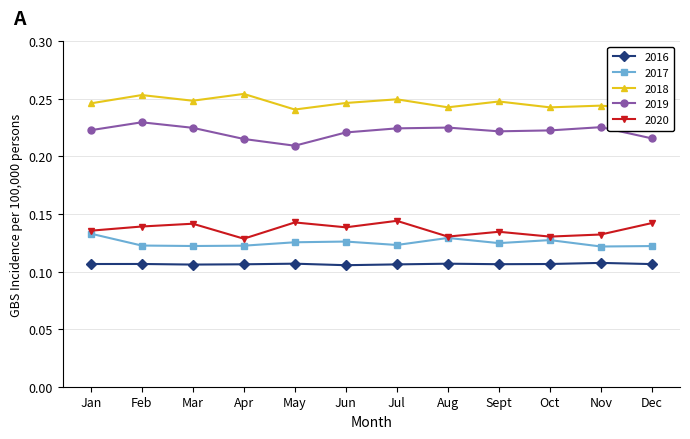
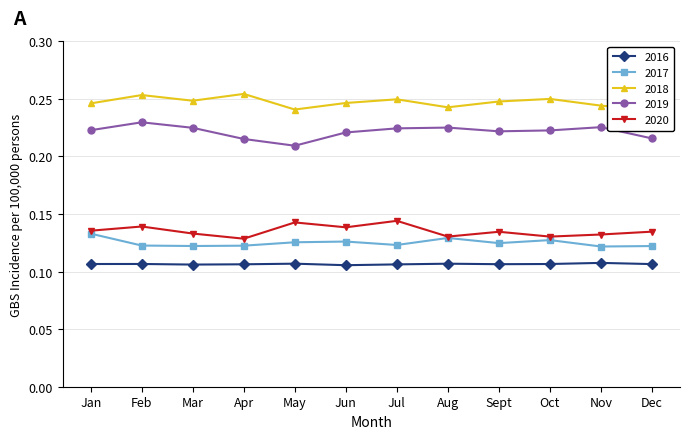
2020, Mar: 0.142 -> 0.133
2018, Oct: 0.243 -> 0.250
2020, Dec: 0.142 -> 0.135
